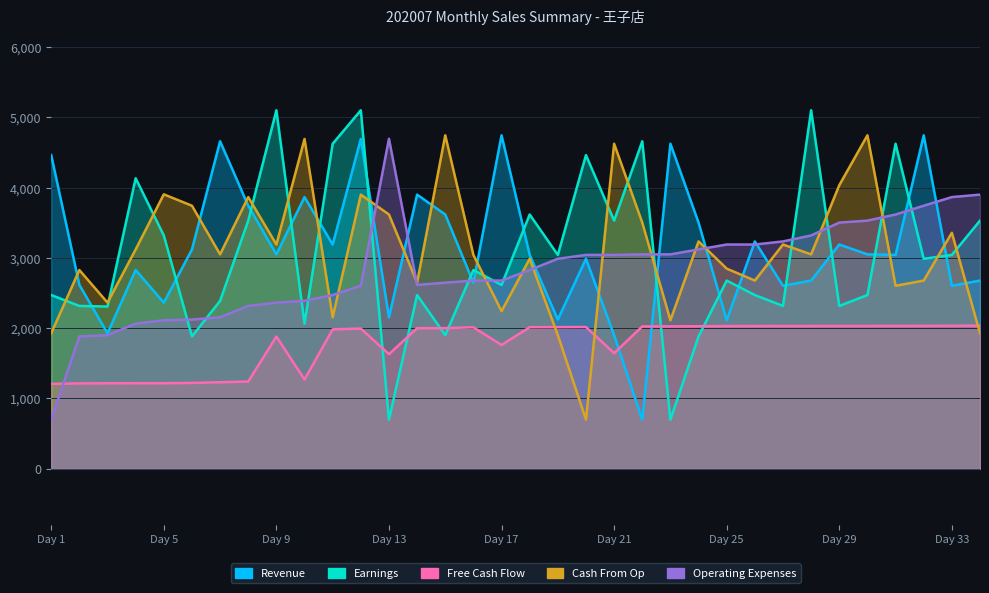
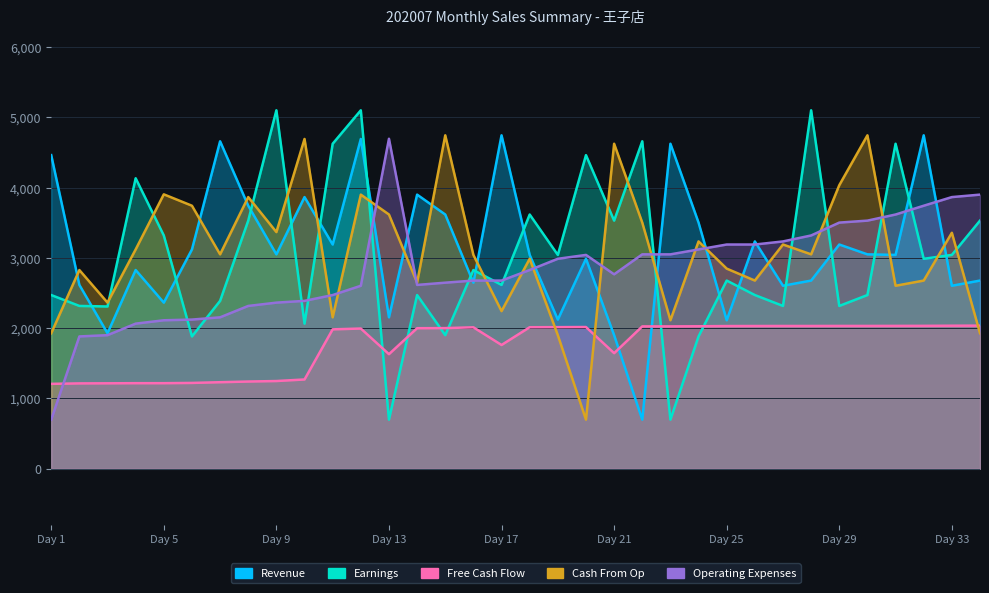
Free Cash Flow, Day 9: 1,900 -> 1,200
Cash From Op, Day 9: 3,200 -> 3,400
Operating Expenses, Day 21: 3,000 -> 2,800
